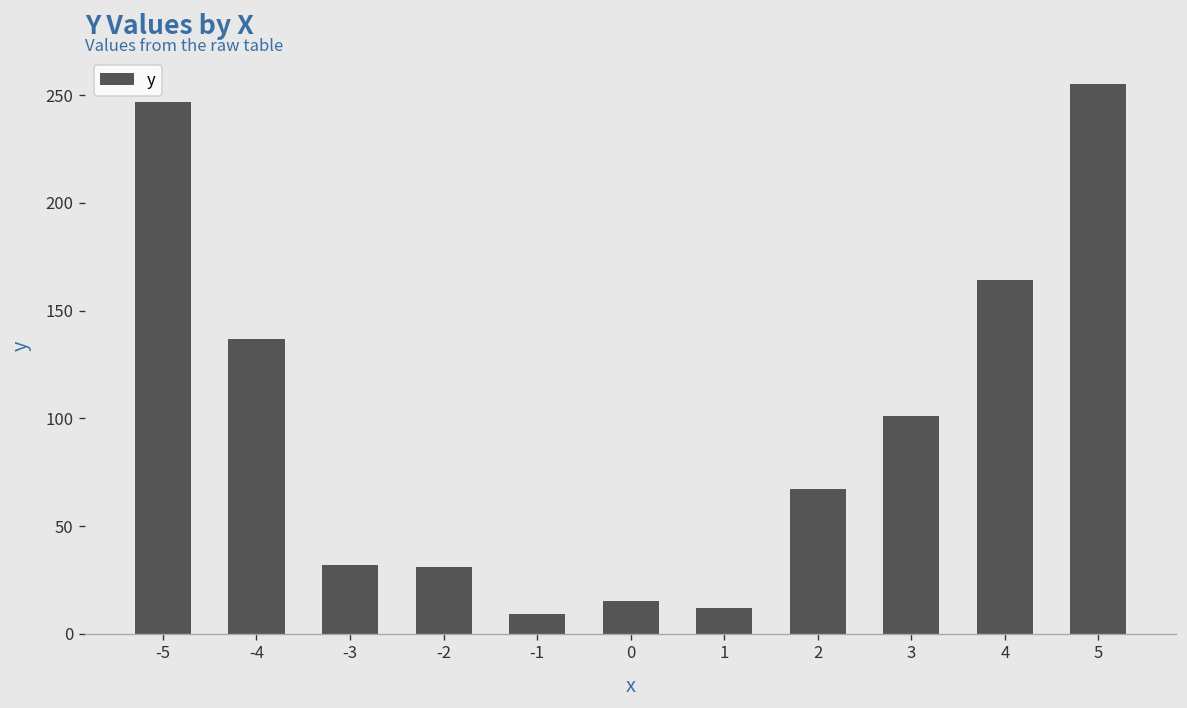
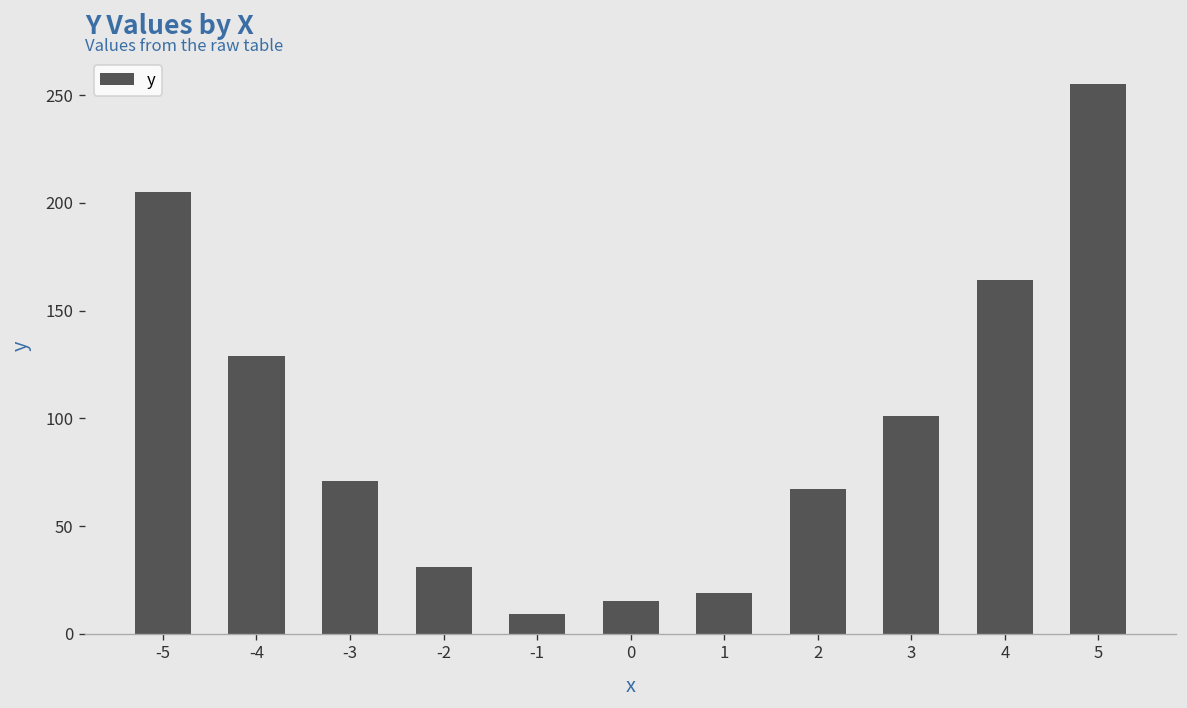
-5: 247 -> 205
-4: 137 -> 129
-3: 32 -> 71
1: 12 -> 19
